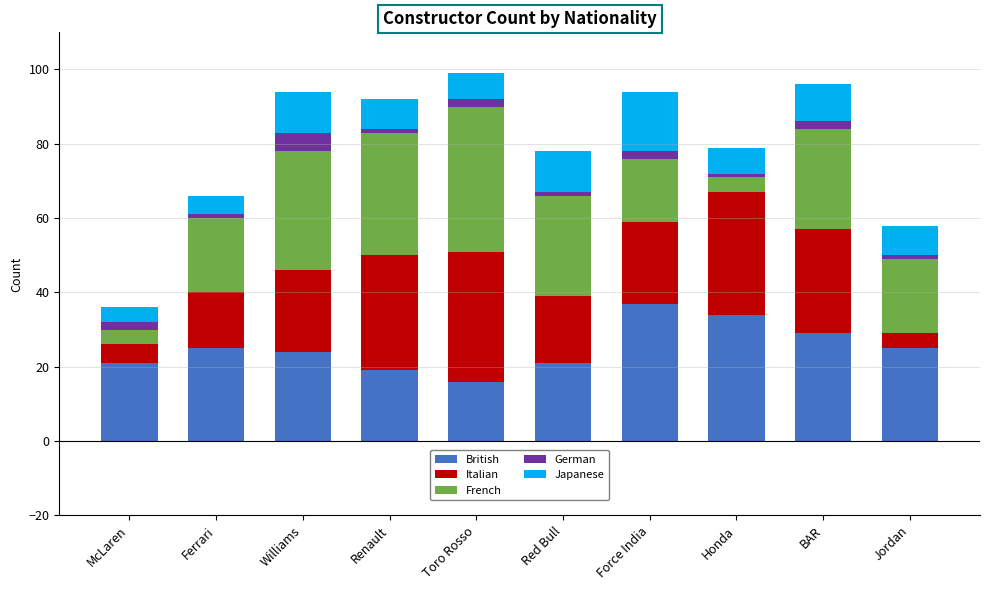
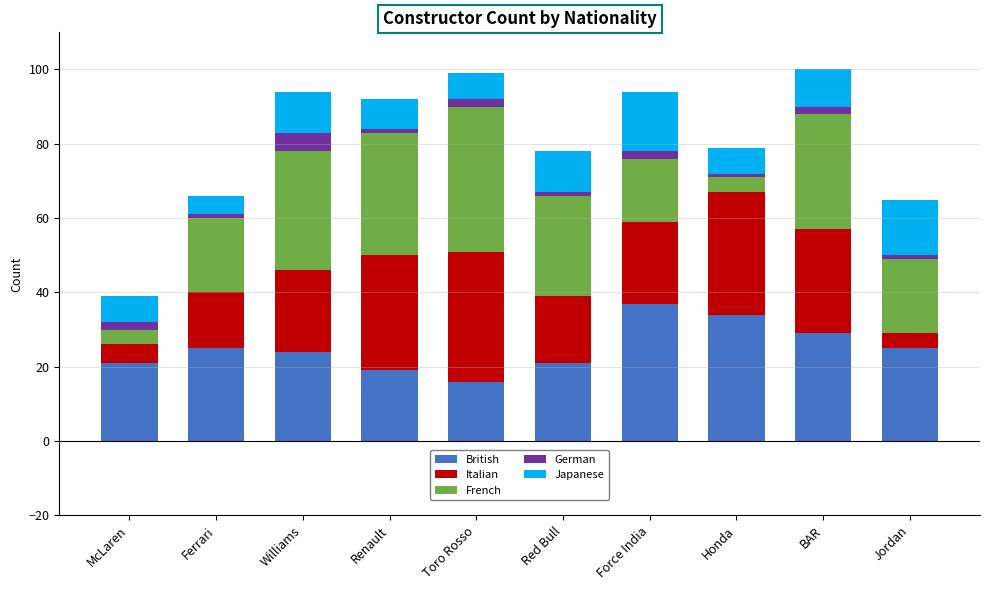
Japanese, McLaren: 4 -> 7
French, BAR: 27 -> 31
Japanese, Jordan: 8 -> 15
